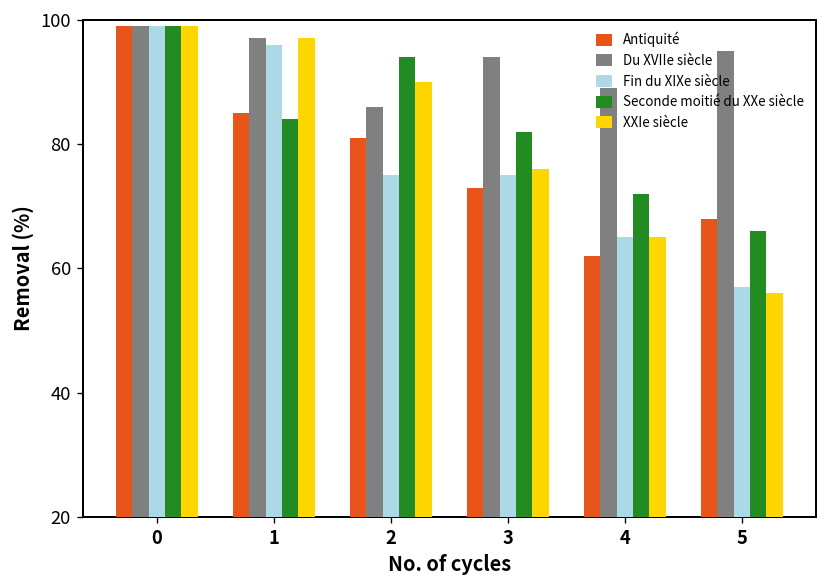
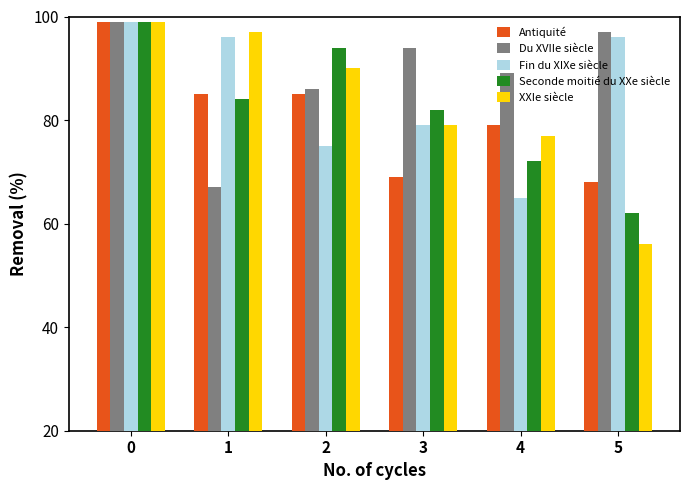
Du XVIIe siècle, 1: 97 -> 67
Antiquité, 2: 81 -> 85
Antiquité, 3: 73 -> 69
Fin du XIXe siècle, 3: 75 -> 79
XXIe siècle, 3: 76 -> 79
Antiquité, 4: 62 -> 79
XXIe siècle, 4: 65 -> 77
Du XVIIe siècle, 5: 95 -> 97
Fin du XIXe siècle, 5: 57 -> 96
Seconde moitié du XXe siècle, 5: 66 -> 62
